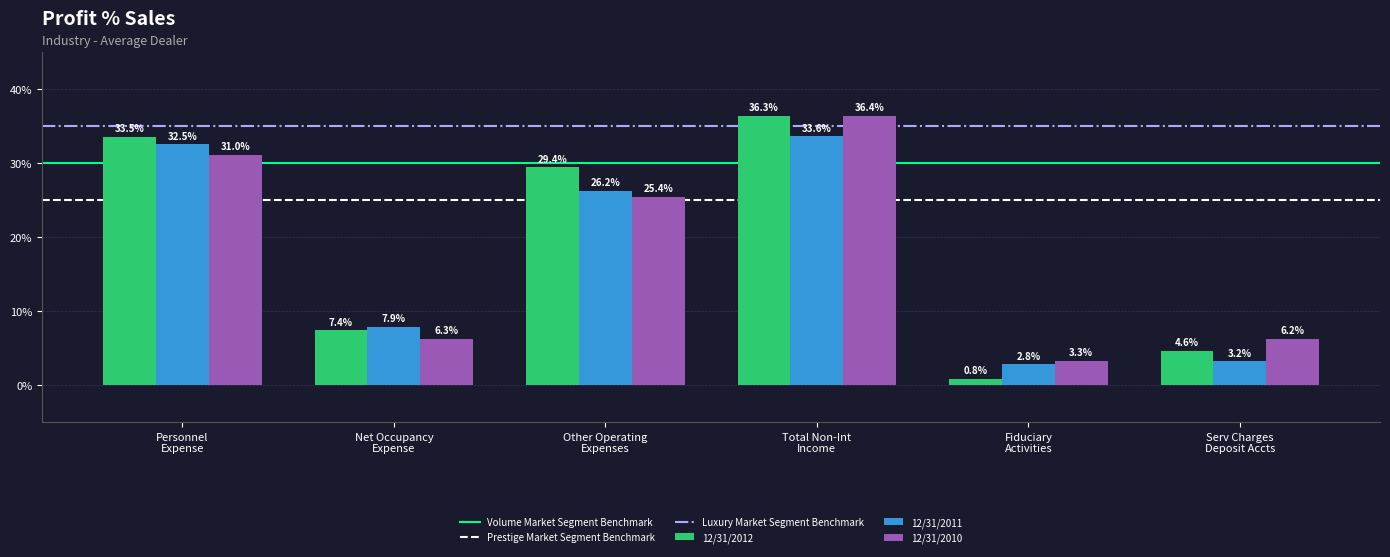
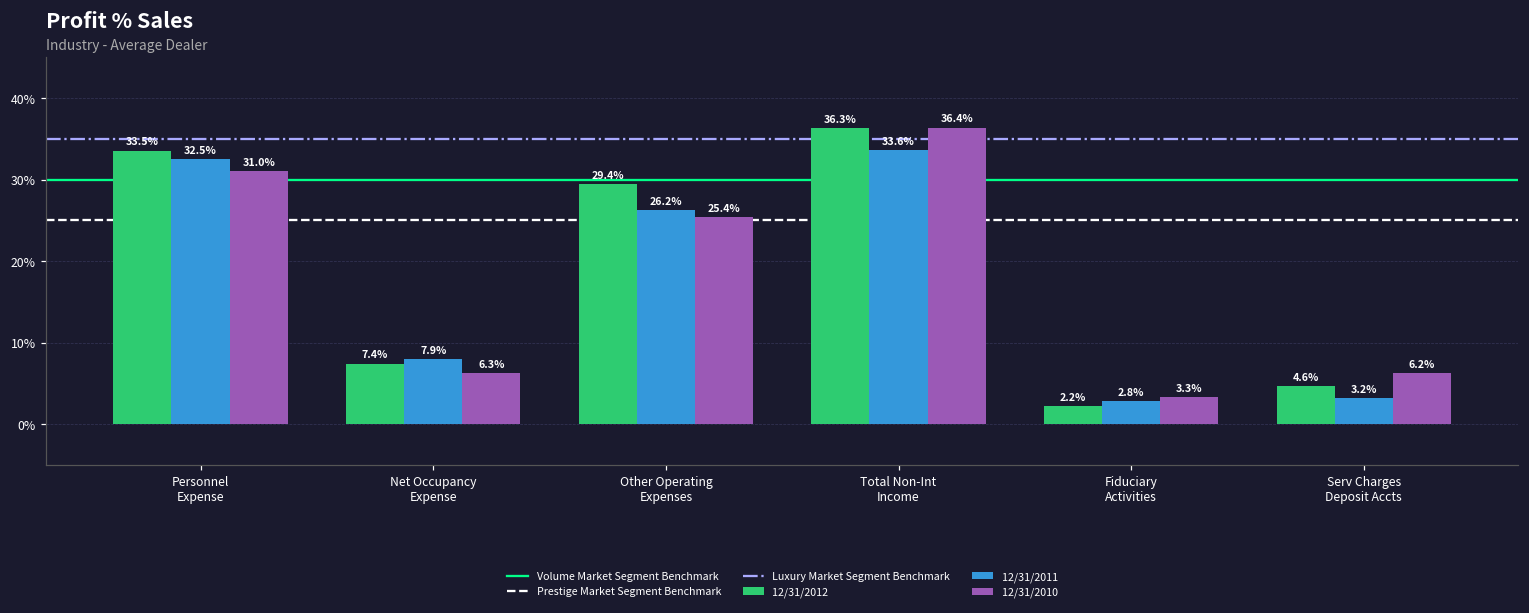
12/31/2012, Fiduciary Activities: 0.8% -> 2.2%
